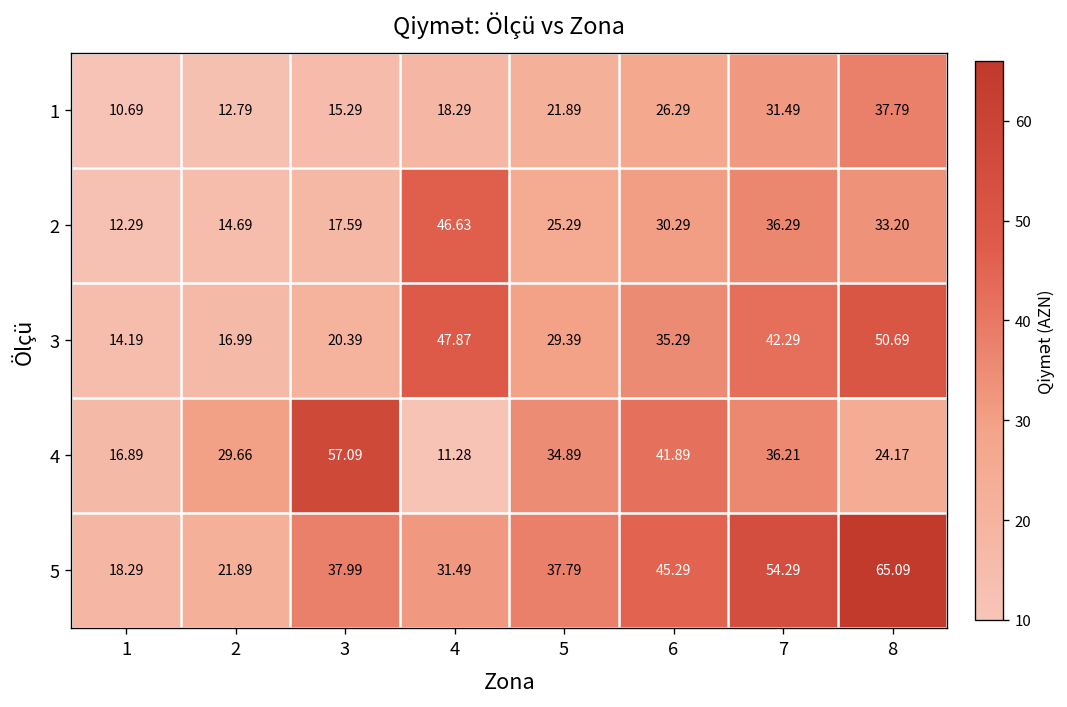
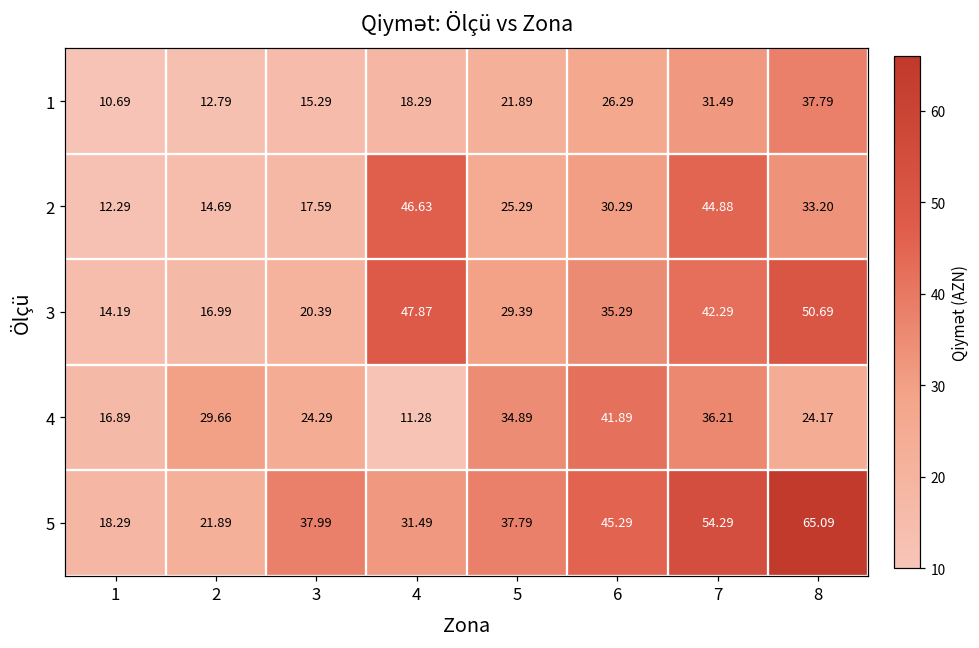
2, 7: 36.29 -> 44.88
4, 3: 57.09 -> 24.29
